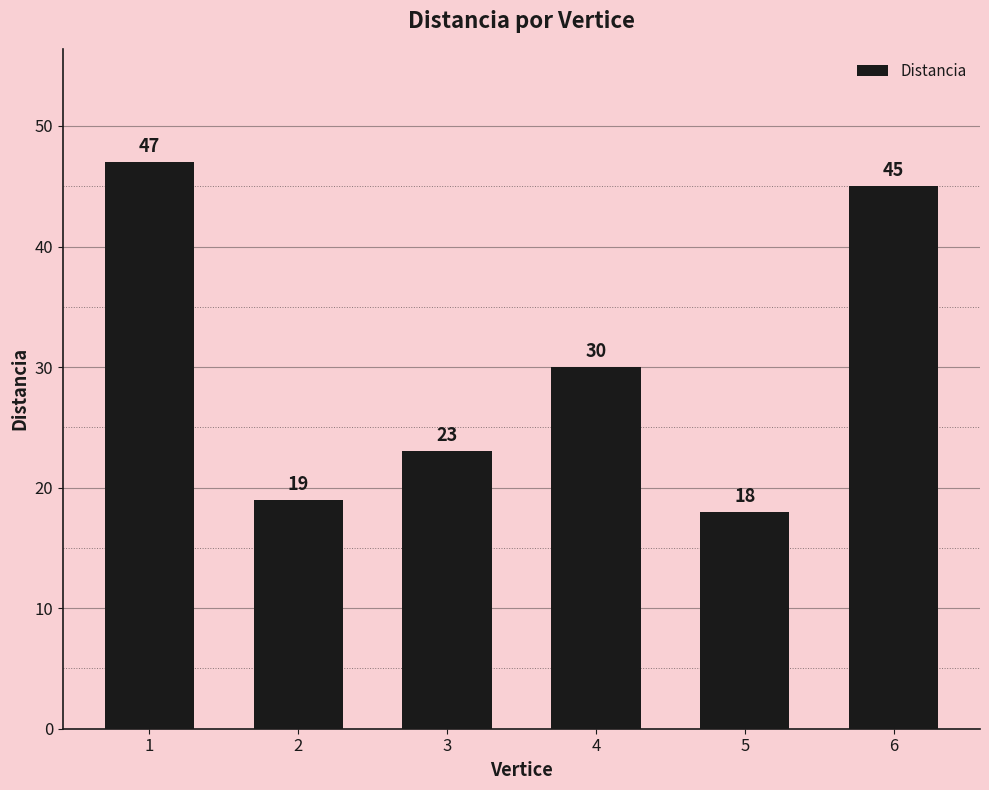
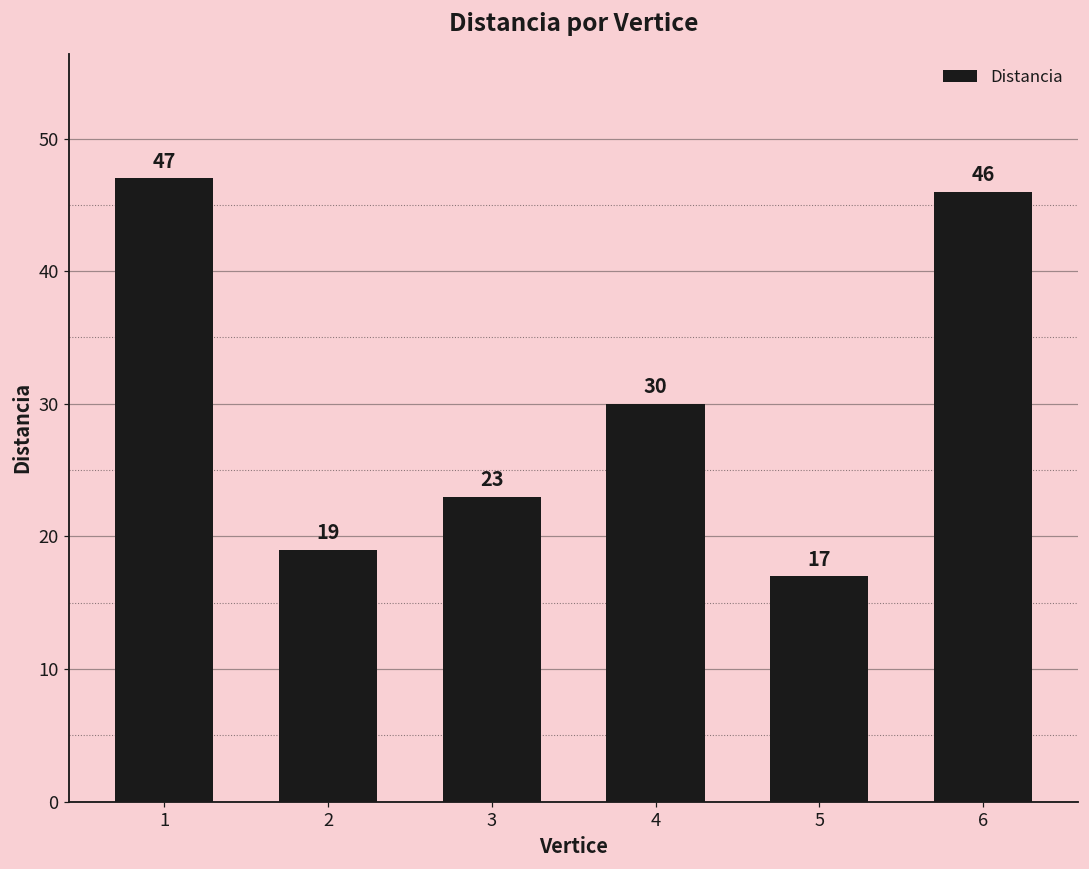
5: 18 -> 17
6: 45 -> 46
